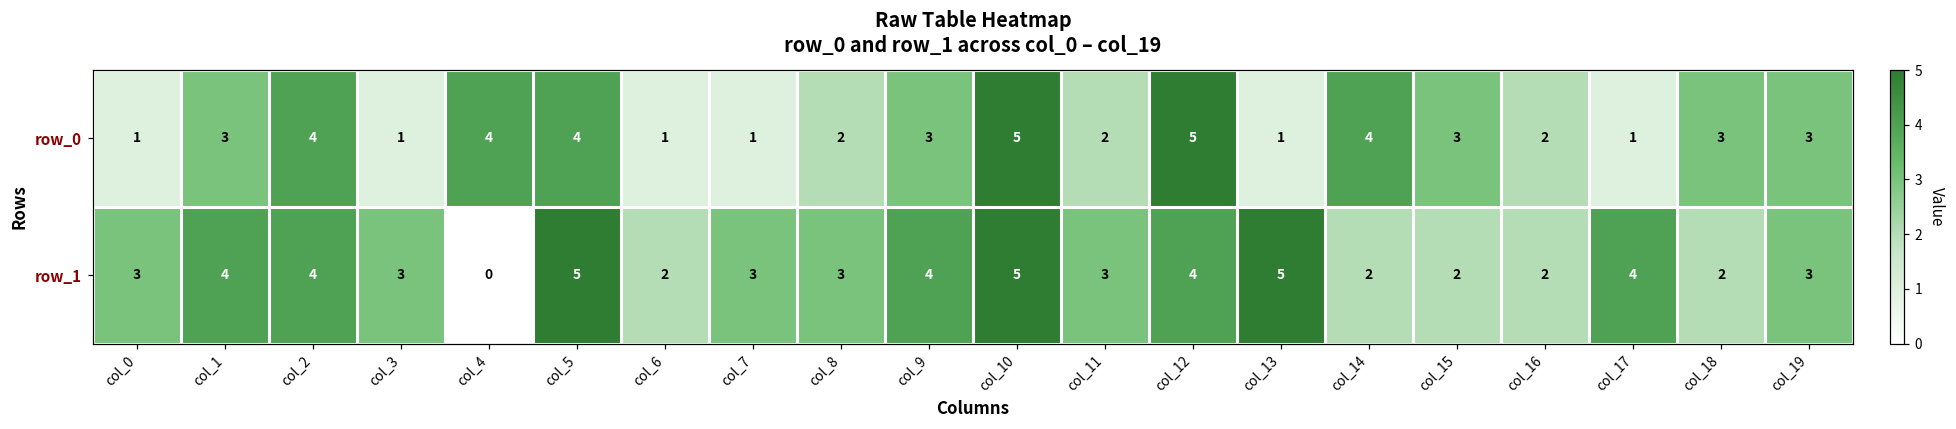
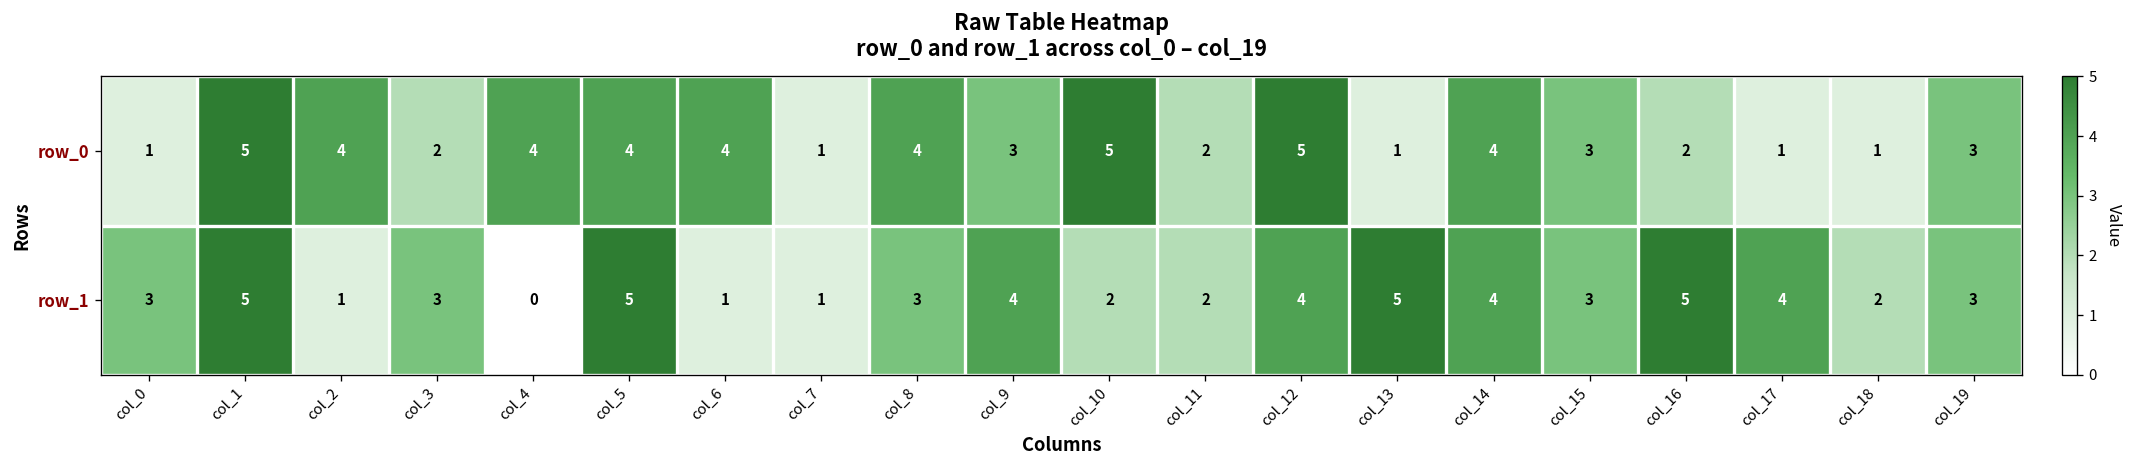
row_0, col_1: 3 -> 5
row_0, col_3: 1 -> 2
row_0, col_6: 1 -> 4
row_0, col_8: 2 -> 4
row_0, col_18: 3 -> 1
row_1, col_1: 4 -> 5
row_1, col_2: 4 -> 1
row_1, col_6: 2 -> 1
row_1, col_7: 3 -> 1
row_1, col_10: 5 -> 2
row_1, col_11: 3 -> 2
row_1, col_14: 2 -> 4
row_1, col_15: 2 -> 3
row_1, col_16: 2 -> 5
